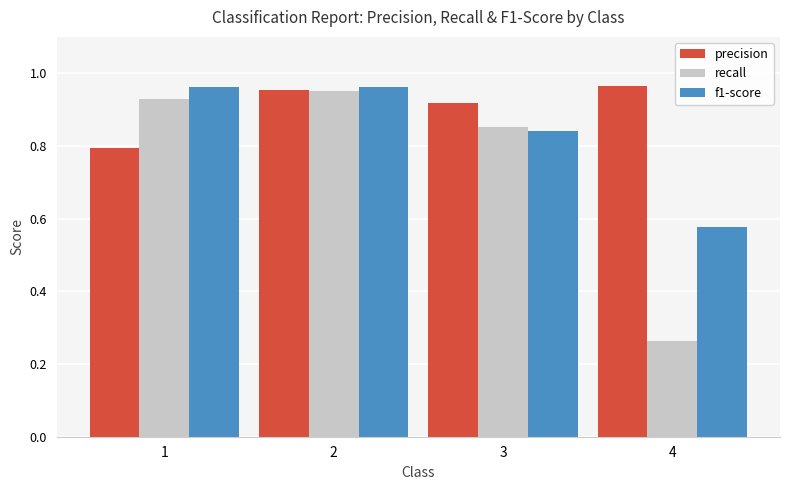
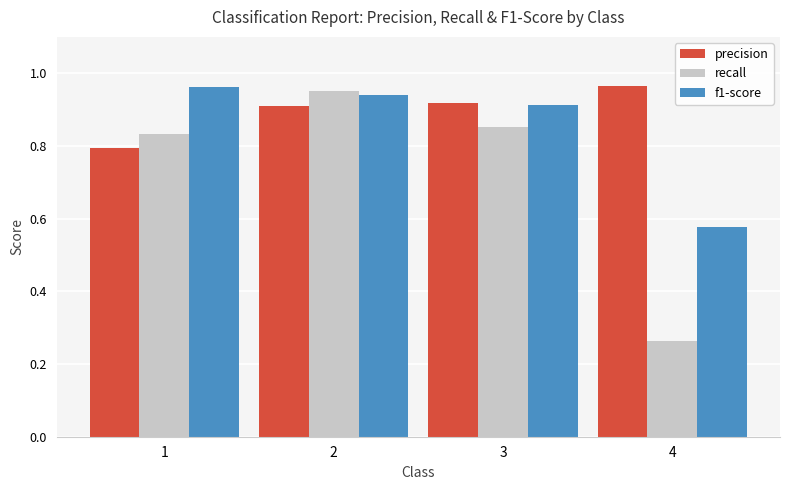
recall, 1: 0.93 -> 0.83
precision, 2: 0.95 -> 0.91
f1-score, 2: 0.96 -> 0.94
f1-score, 3: 0.84 -> 0.91
